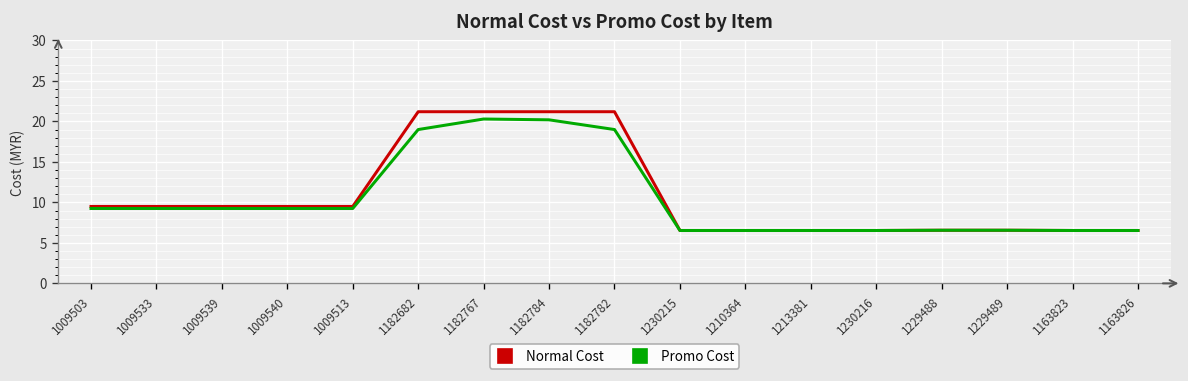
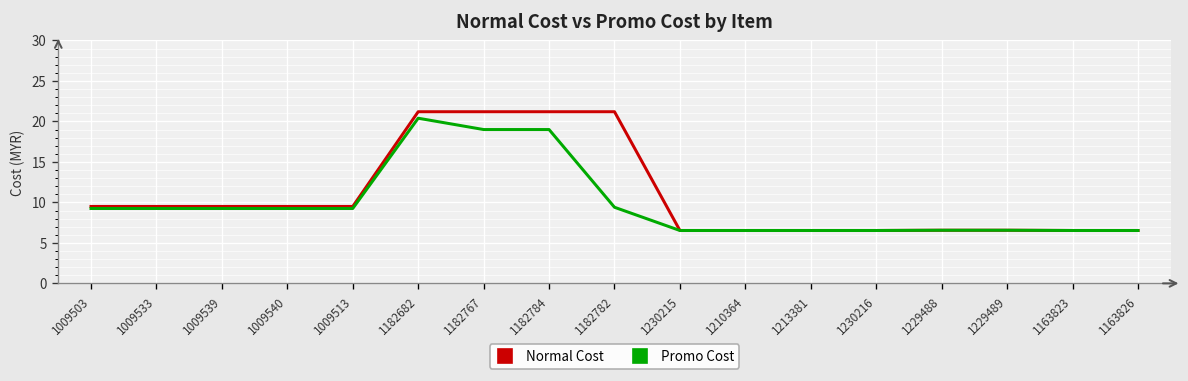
Promo Cost, 1182682: 19 -> 20
Promo Cost, 1182767: 20 -> 19
Promo Cost, 1182784: 20 -> 19
Promo Cost, 1182782: 19 -> 9
